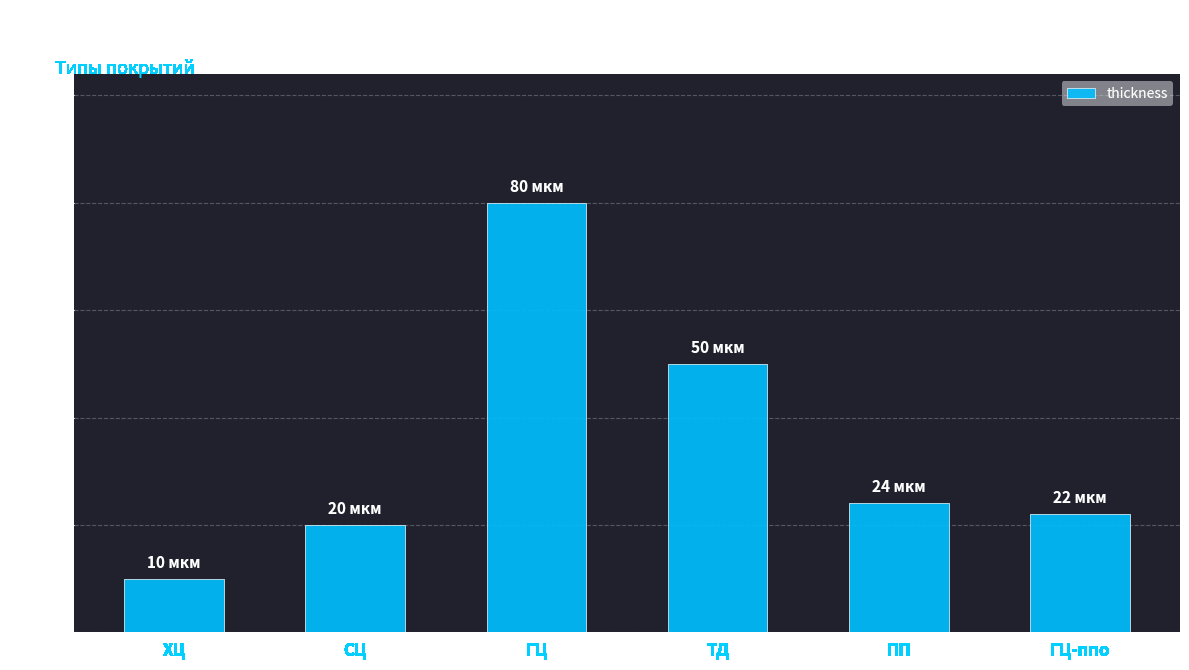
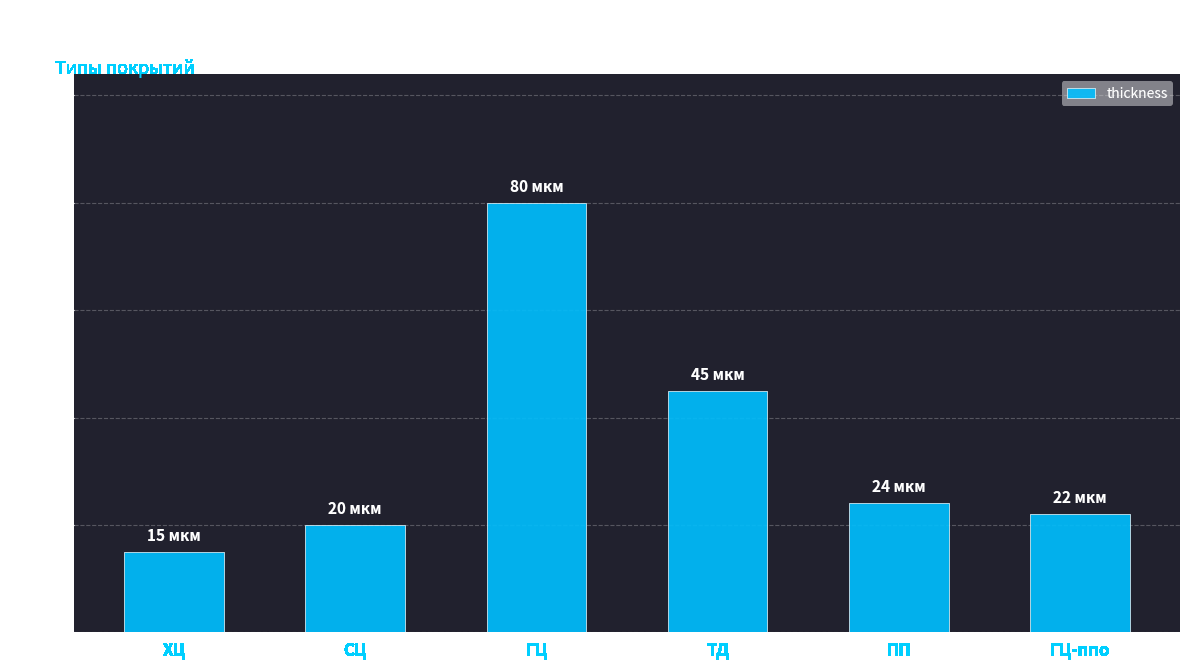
ХЦ: 10 -> 15
ТД: 50 -> 45
